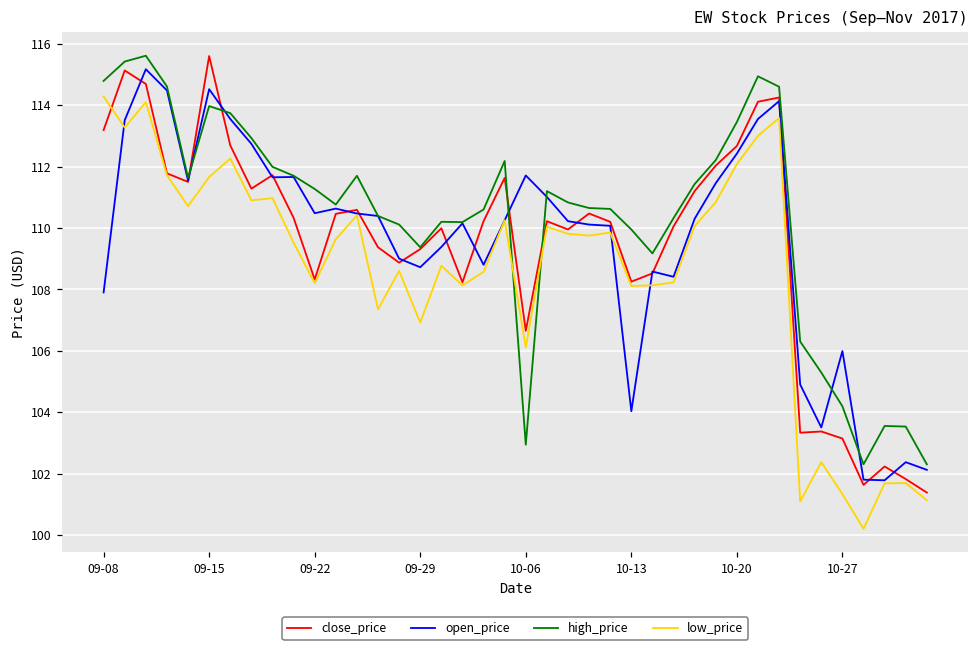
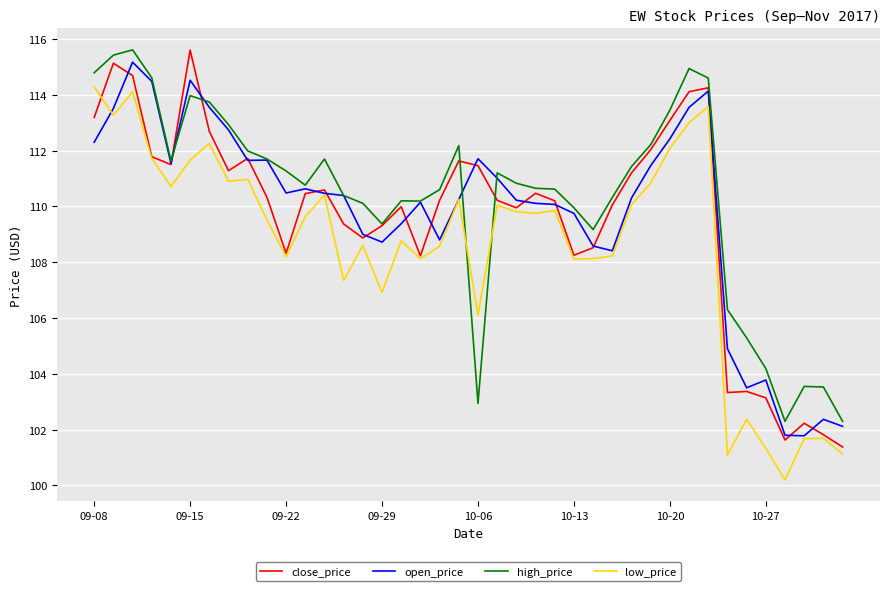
open_price, 09-08: 107.9 -> 112.3
close_price, 10-06: 106.7 -> 111.5
open_price, 10-13: 104.0 -> 109.8
close_price, 10-20: 112.7 -> 113.1
open_price, 10-27: 106.0 -> 103.8
